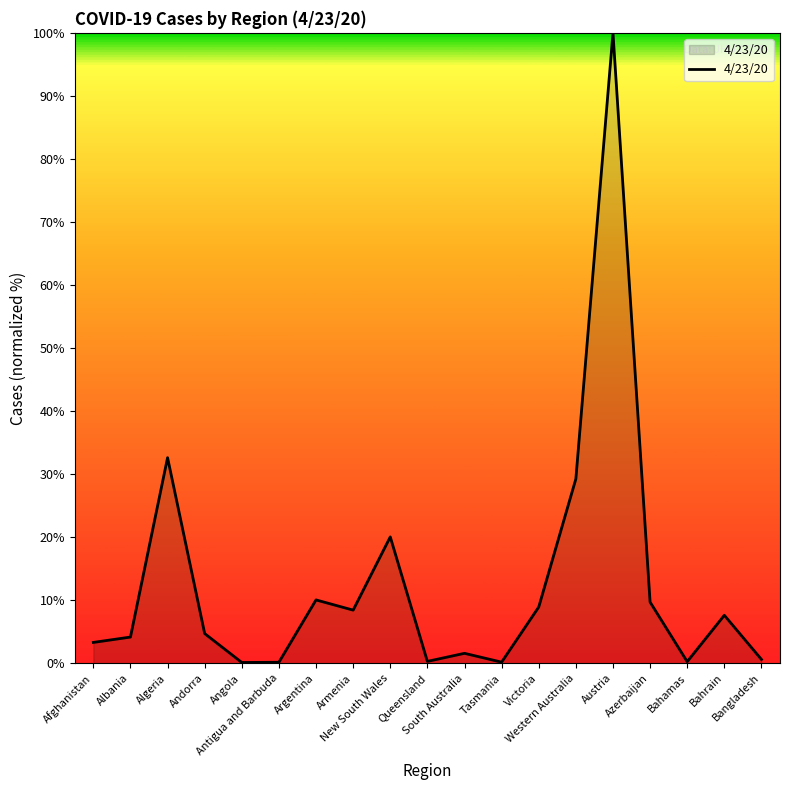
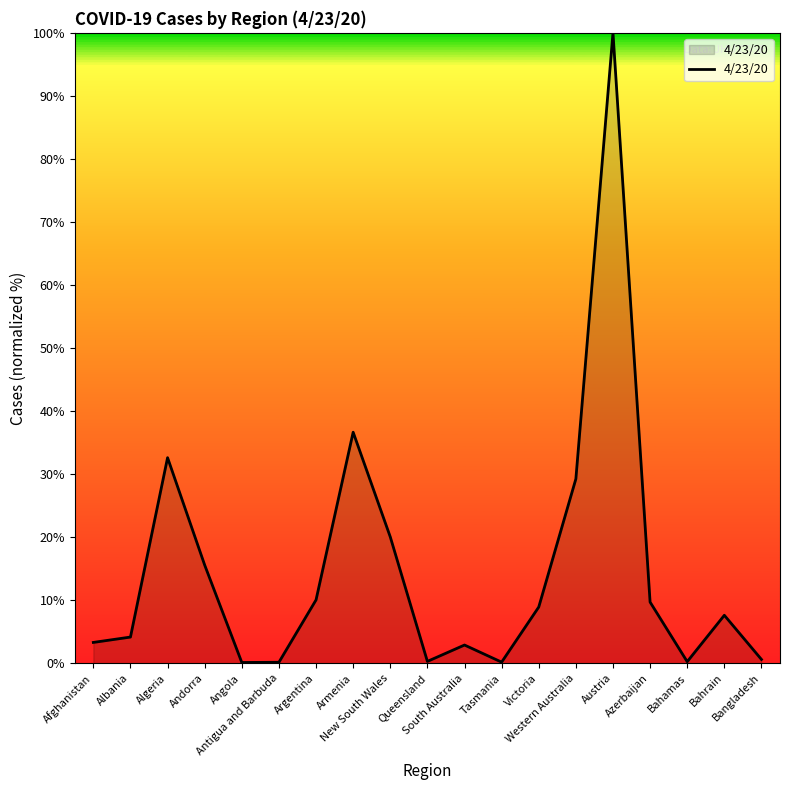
Andorra: 5% -> 16%
Armenia: 8% -> 37%
South Australia: 2% -> 3%
